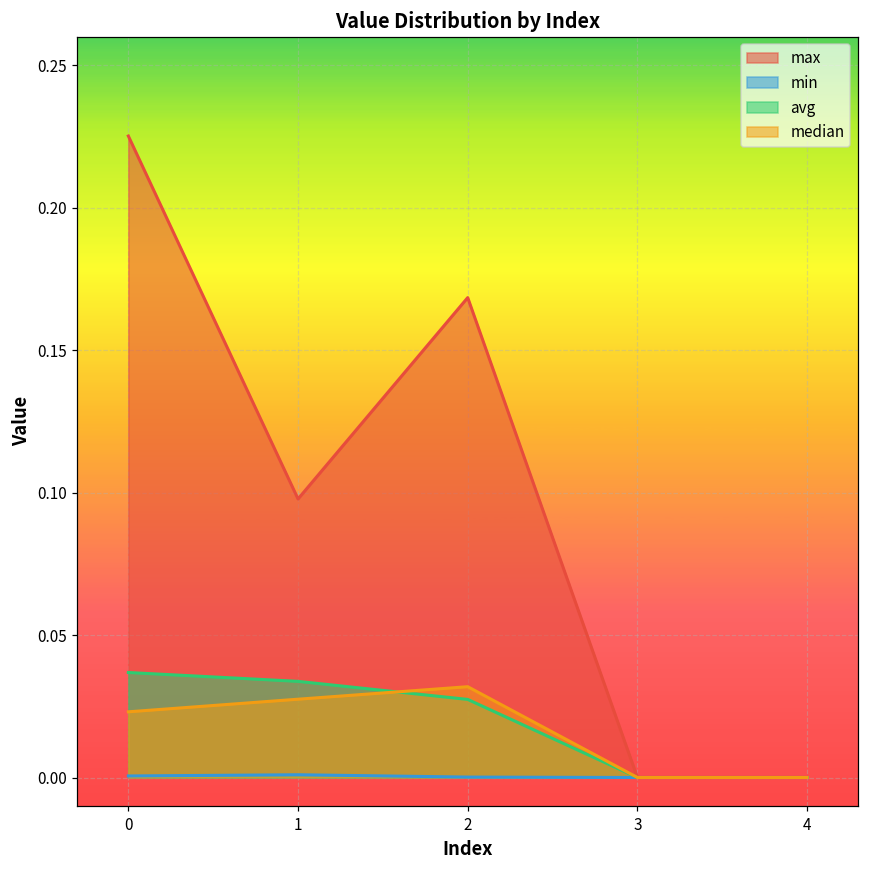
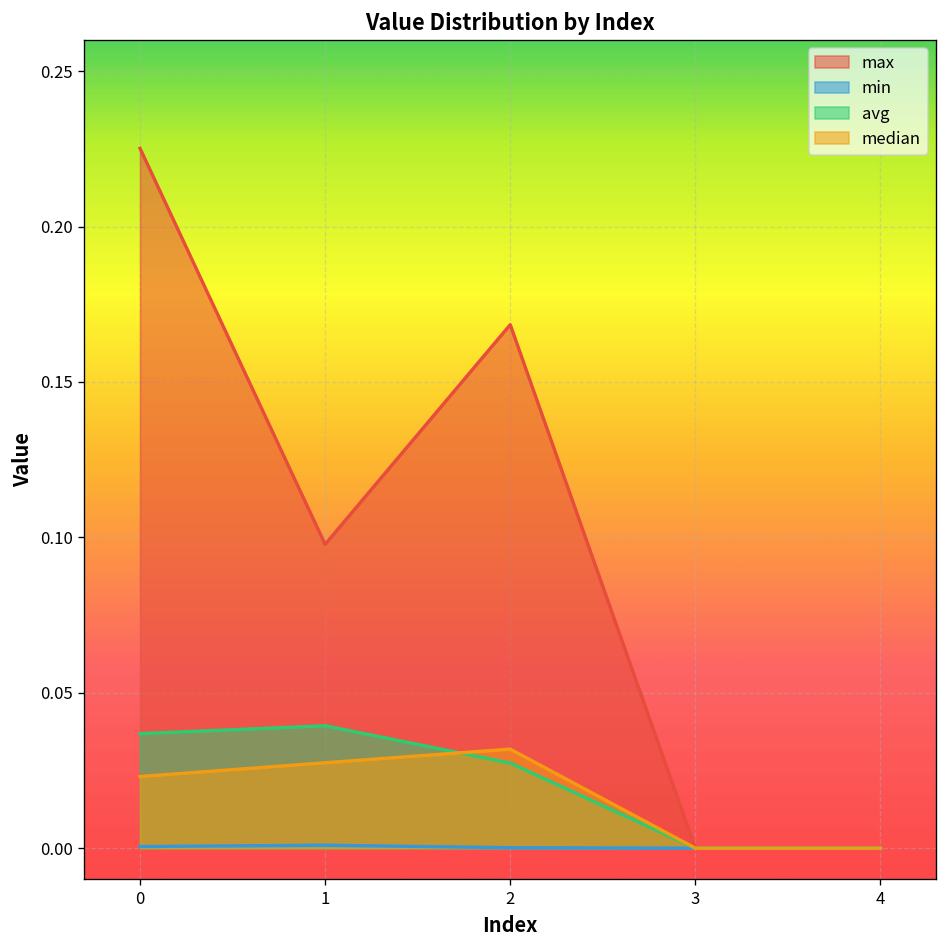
avg, 1: 0.034 -> 0.039
